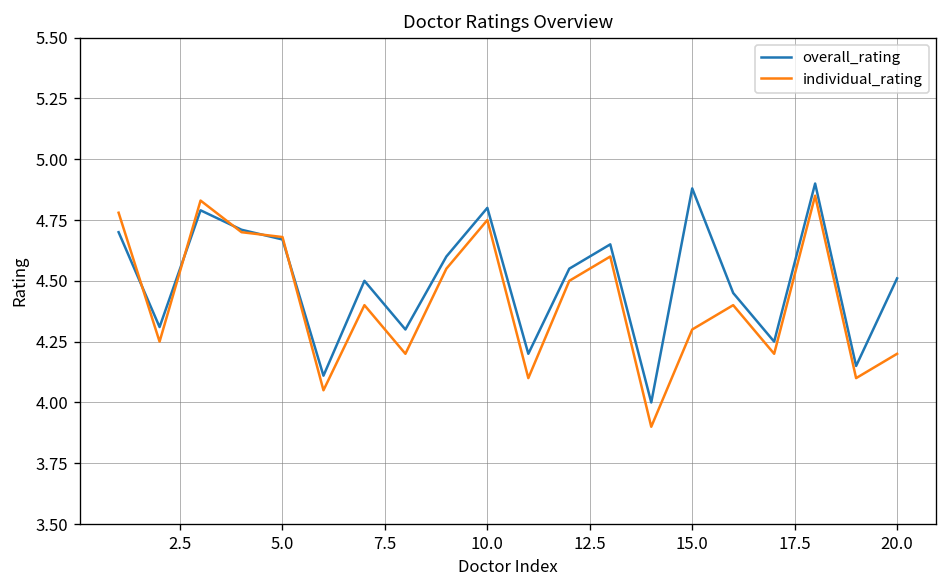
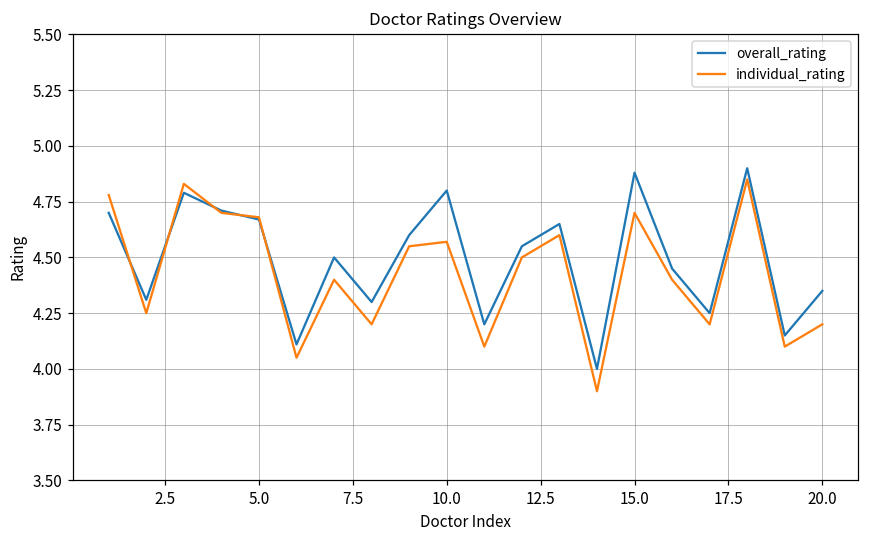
individual_rating, 10.0: 4.75 -> 4.57
individual_rating, 15.0: 4.3 -> 4.7
overall_rating, 20.0: 4.51 -> 4.35
